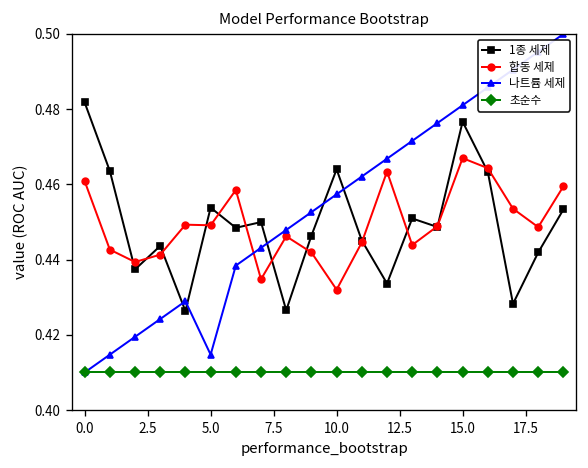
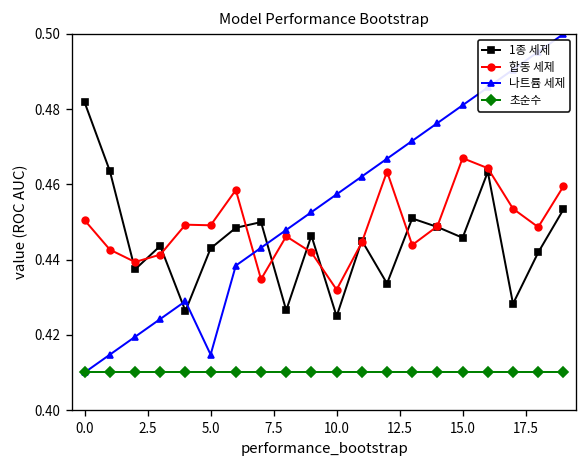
합동 세제, 0.0: 0.461 -> 0.450
1종 세제, 5.0: 0.454 -> 0.443
1종 세제, 10.0: 0.464 -> 0.425
1종 세제, 15.0: 0.477 -> 0.446
